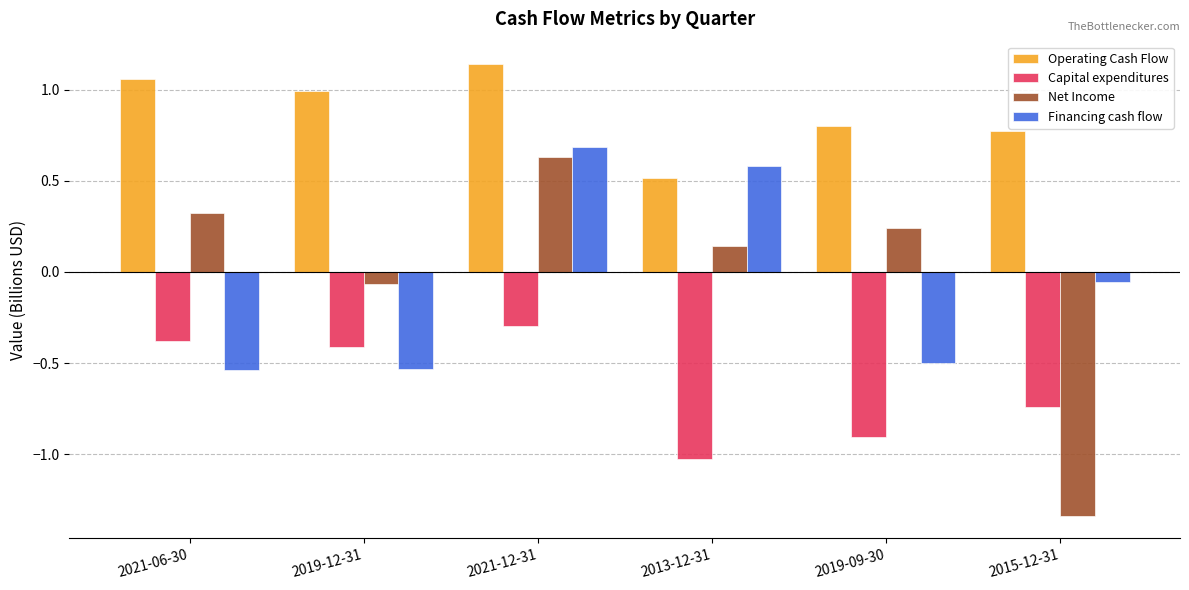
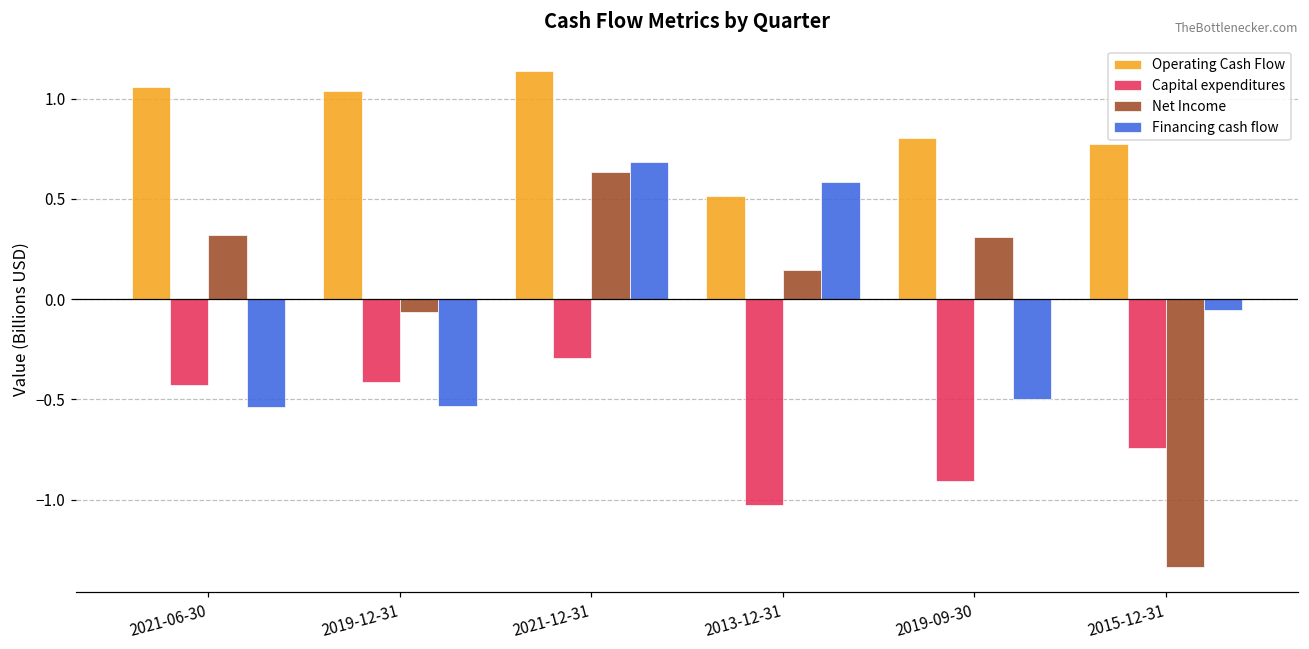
Capital expenditures, 2021-06-30: -0.38 -> -0.43
Operating Cash Flow, 2019-12-31: 0.99 -> 1.04
Net Income, 2019-09-30: 0.24 -> 0.31
